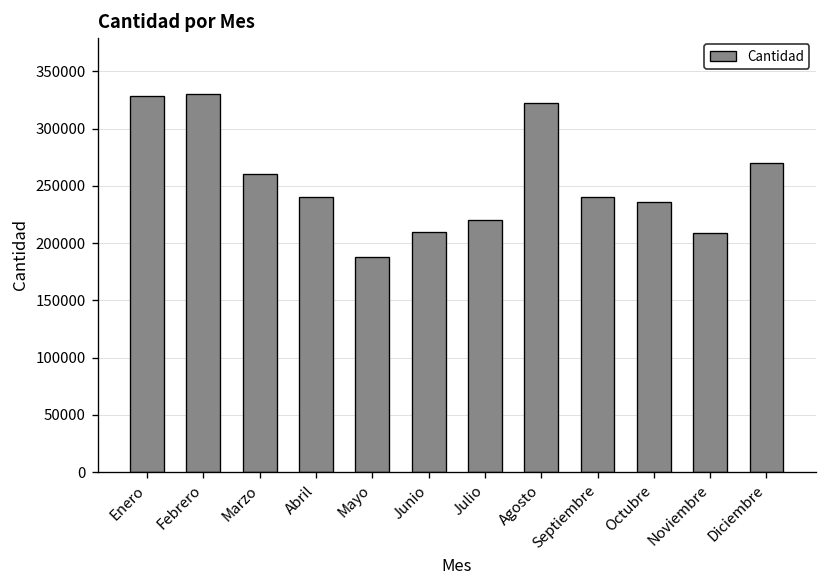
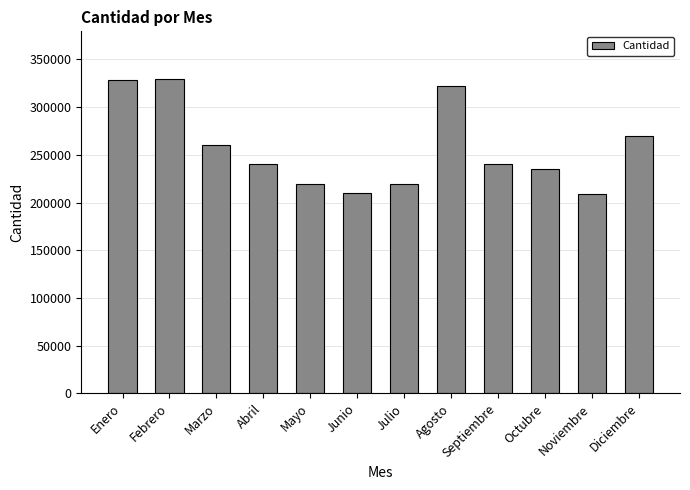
Mayo: 190000 -> 220000
